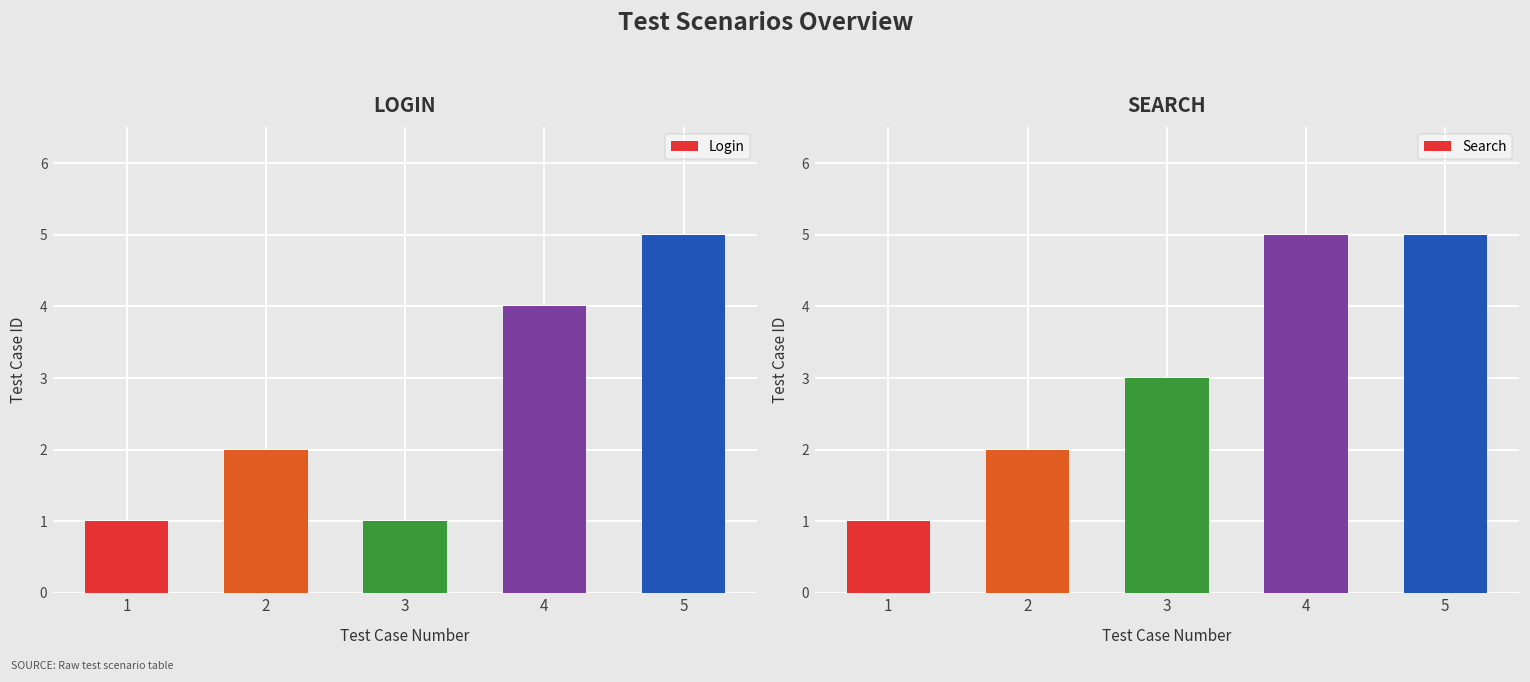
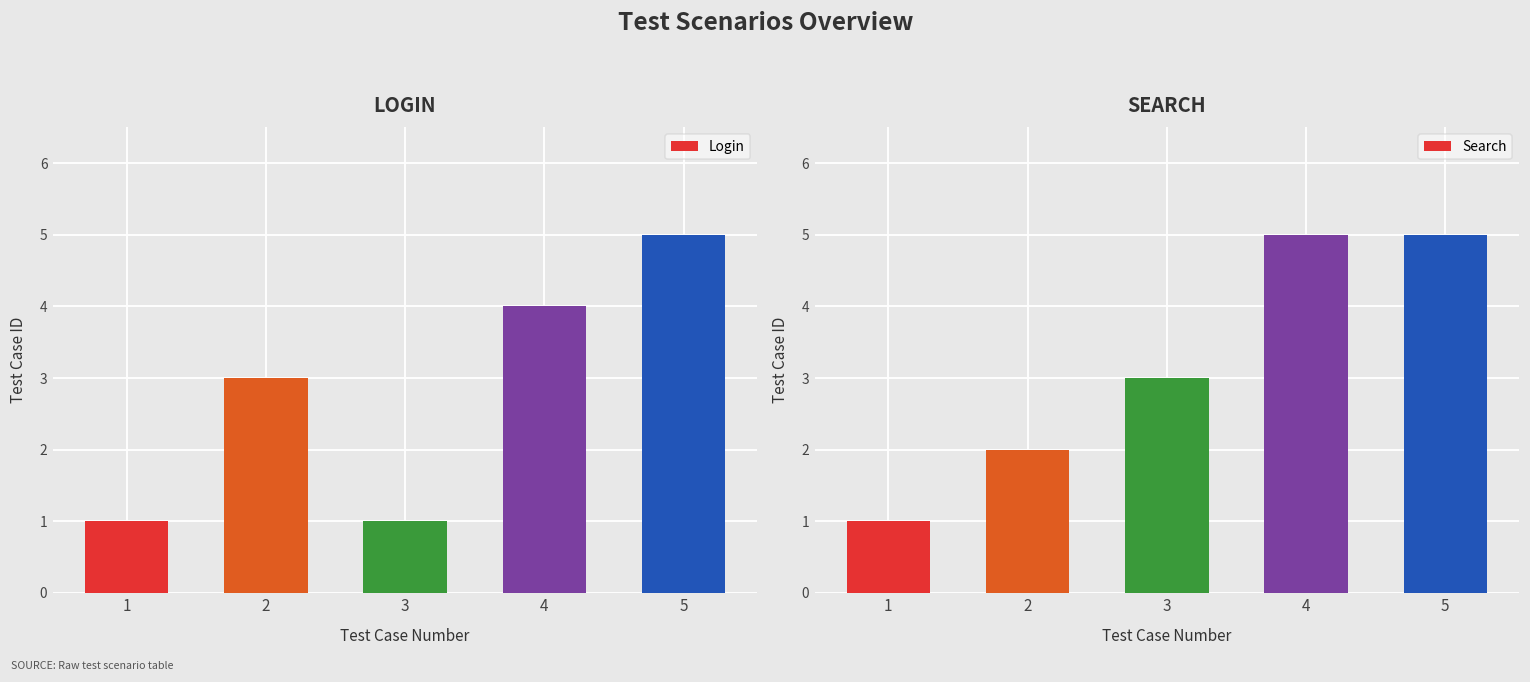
LOGIN, 2: 2 -> 3
